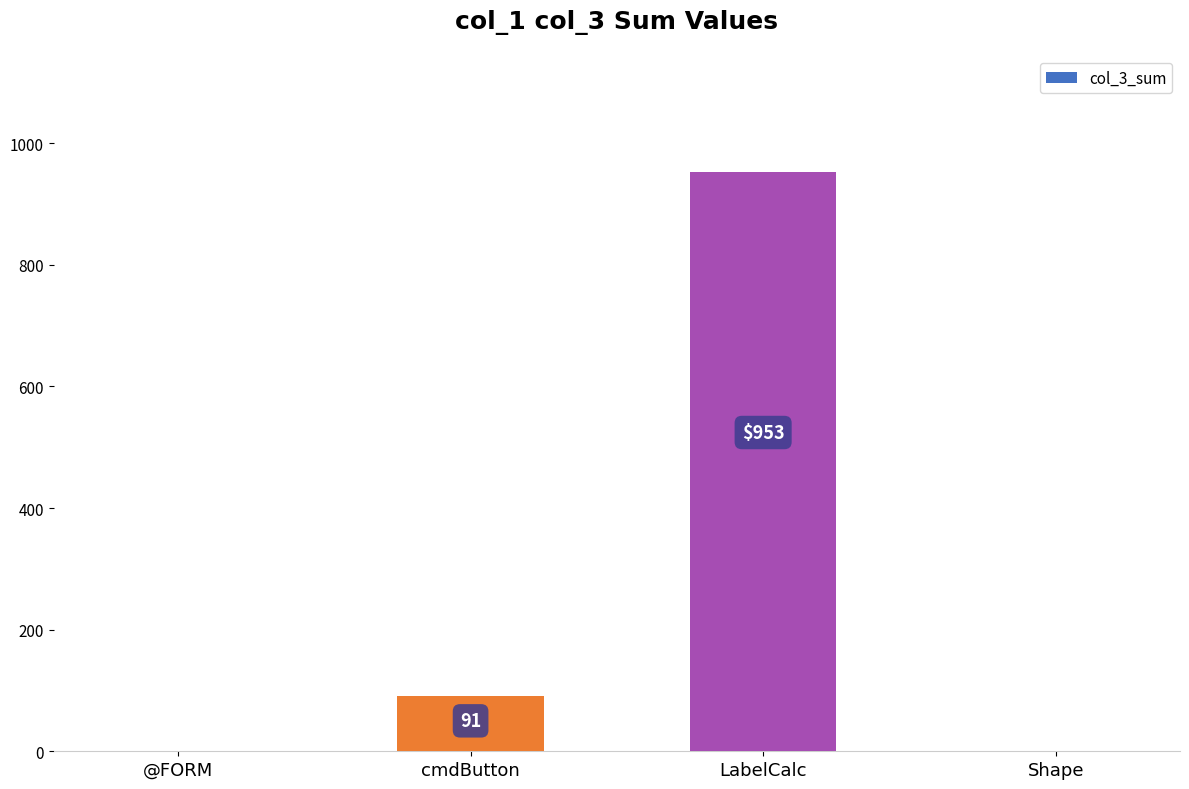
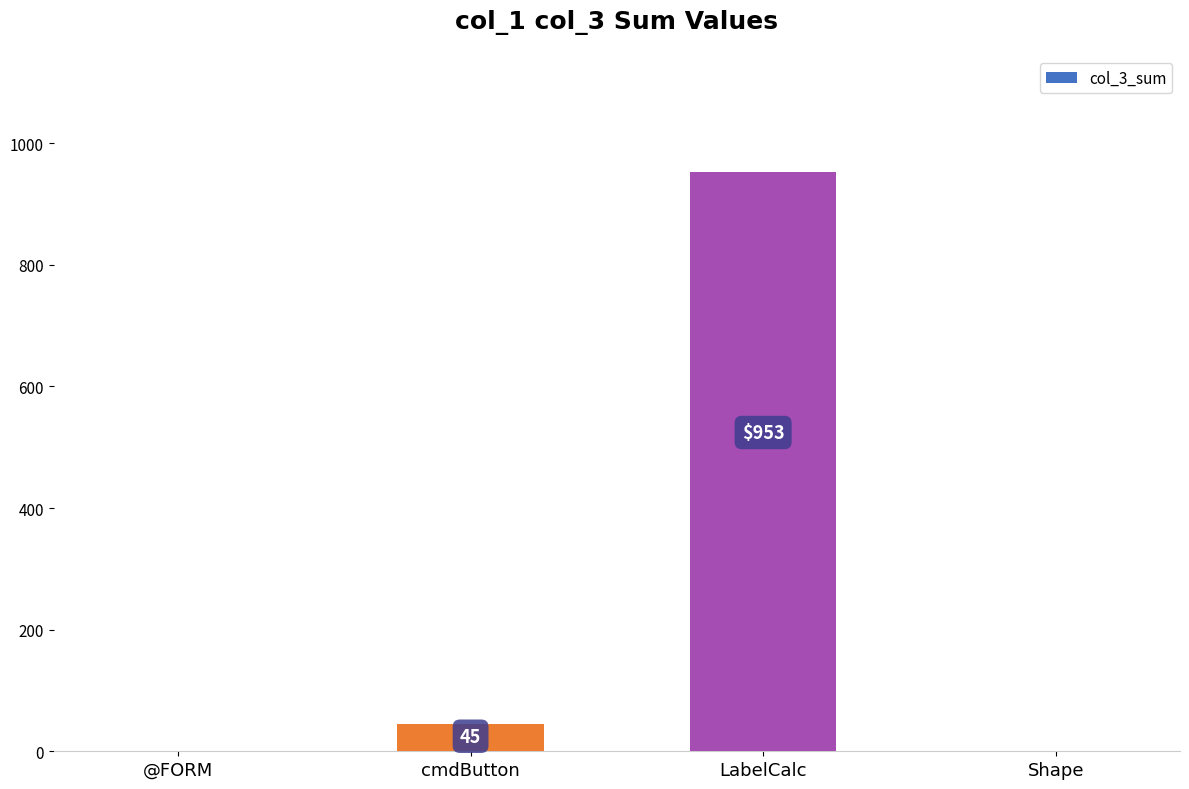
cmdButton: 91 -> 45
